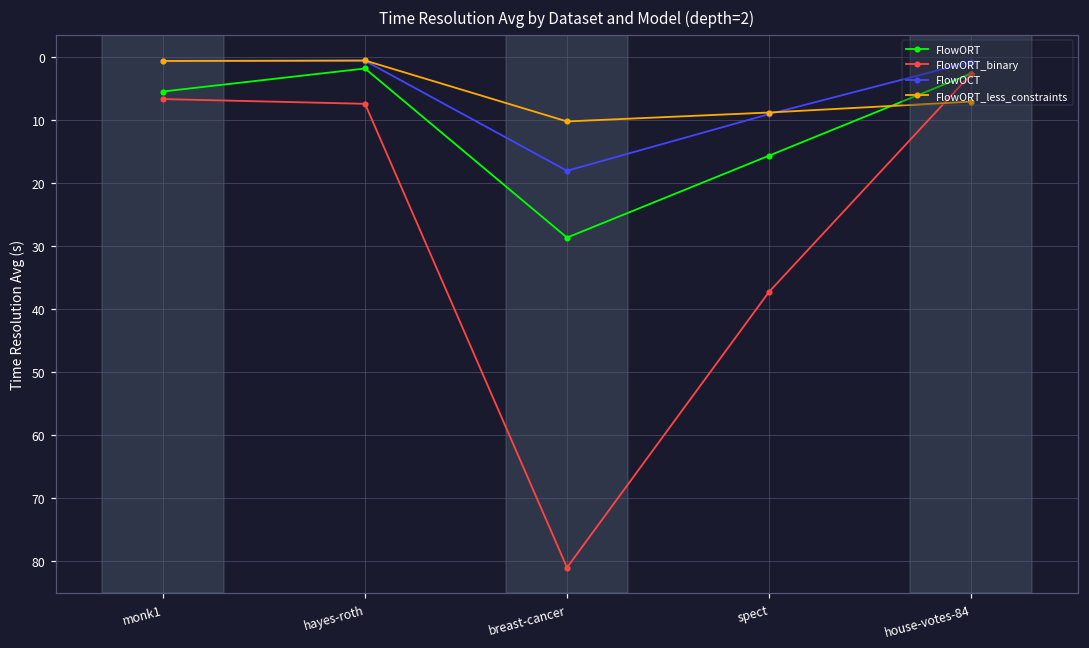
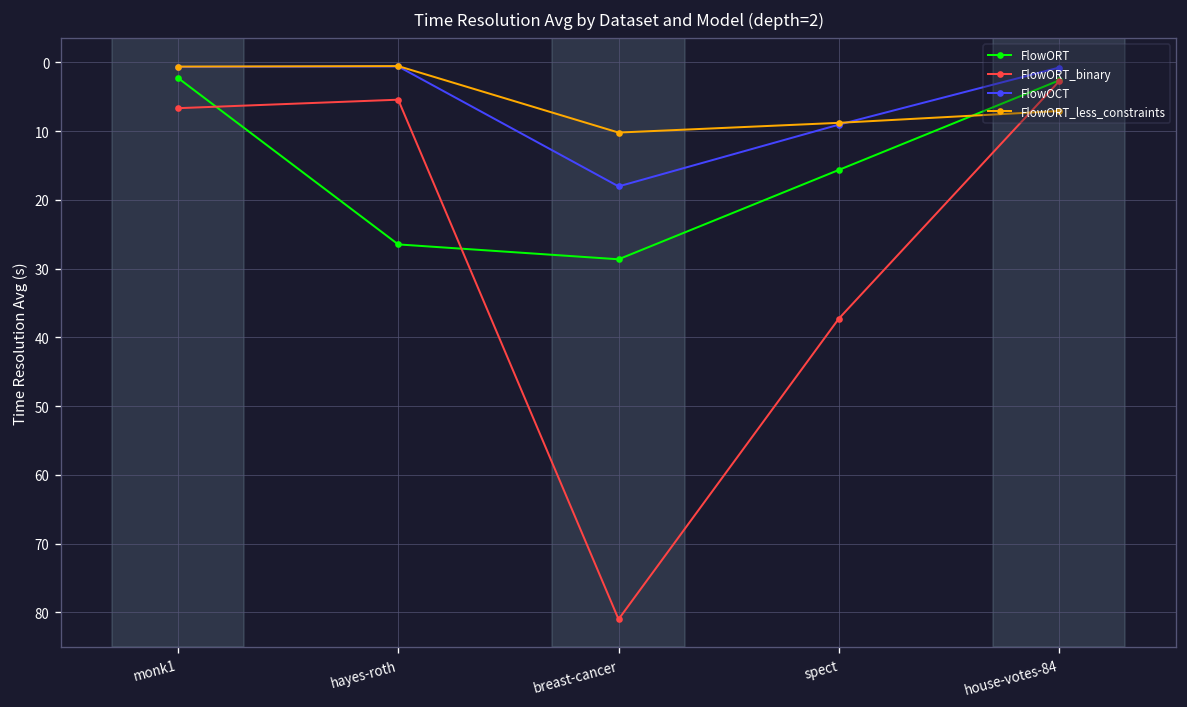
FlowORT, monk1: 5 -> 2
FlowORT, hayes-roth: 2 -> 26
FlowORT_binary, hayes-roth: 7 -> 5
